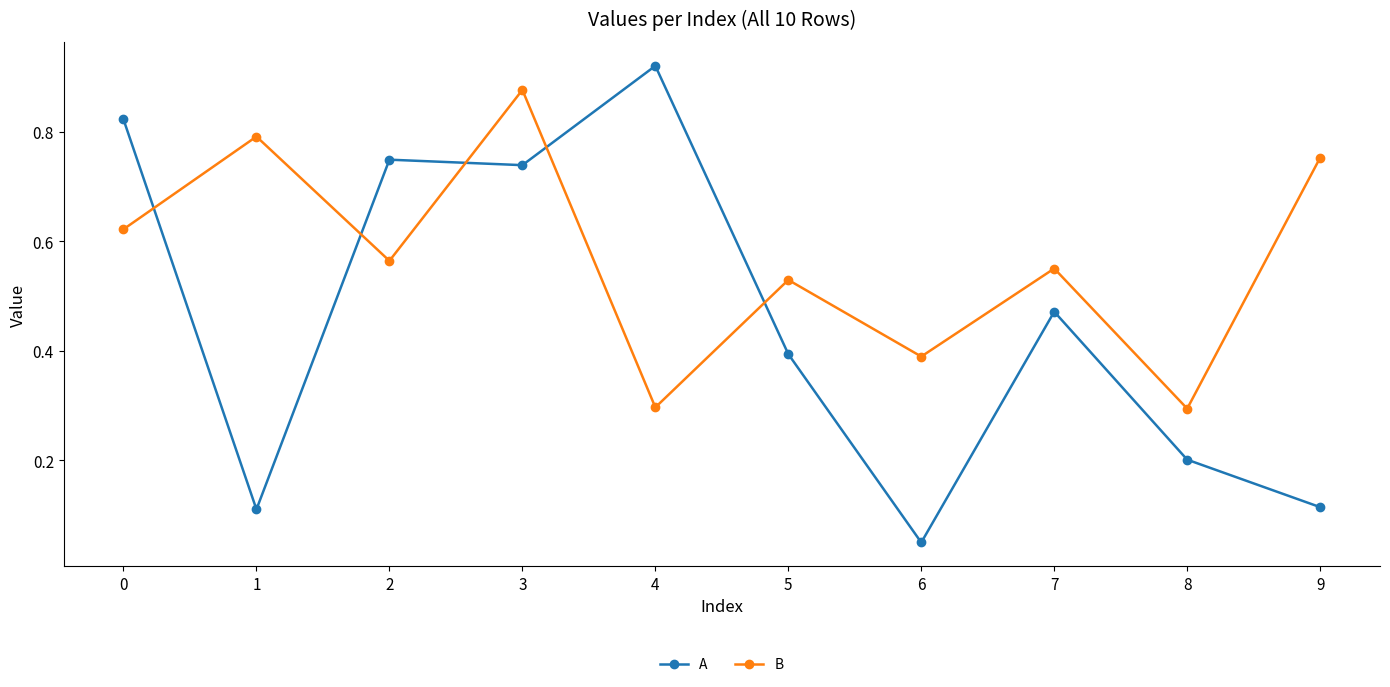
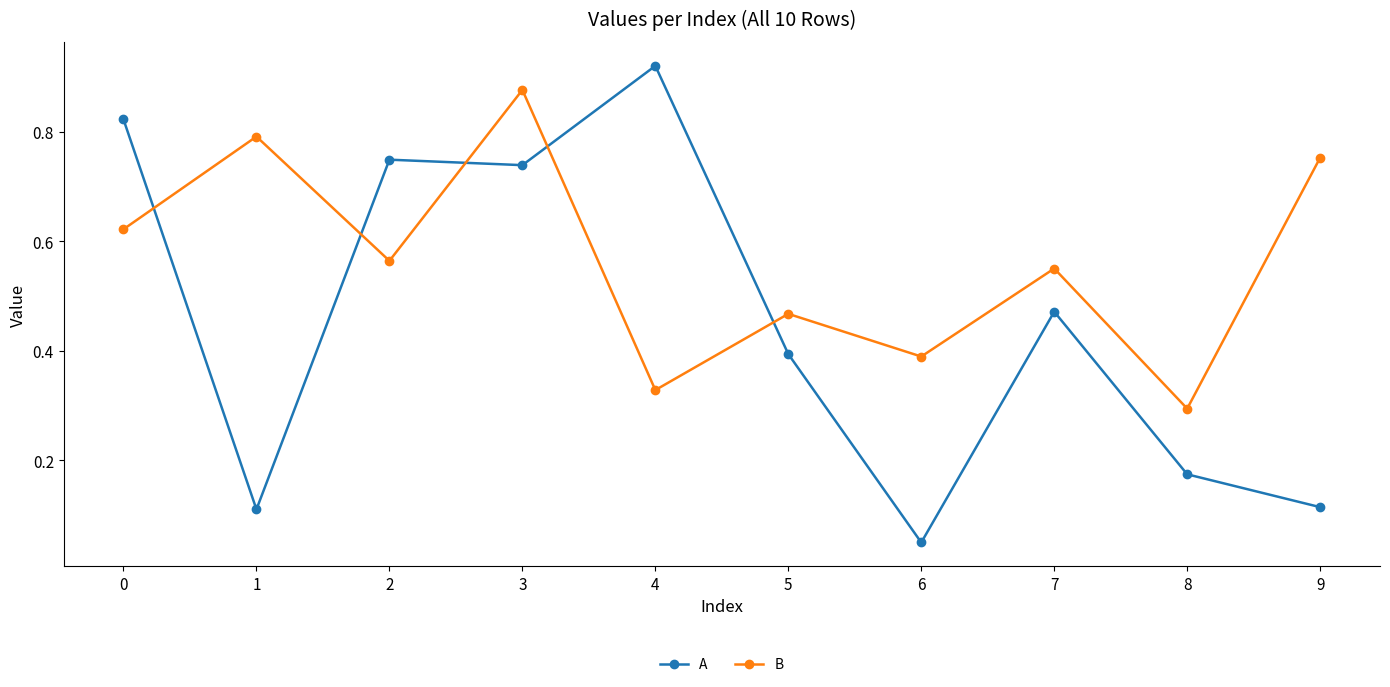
B, 4: 0.30 -> 0.33
B, 5: 0.53 -> 0.47
A, 8: 0.20 -> 0.17
